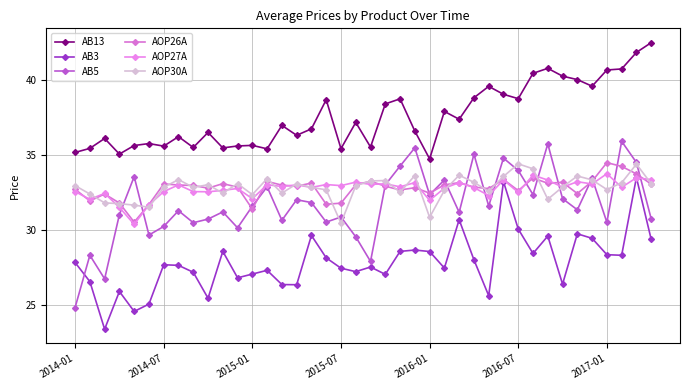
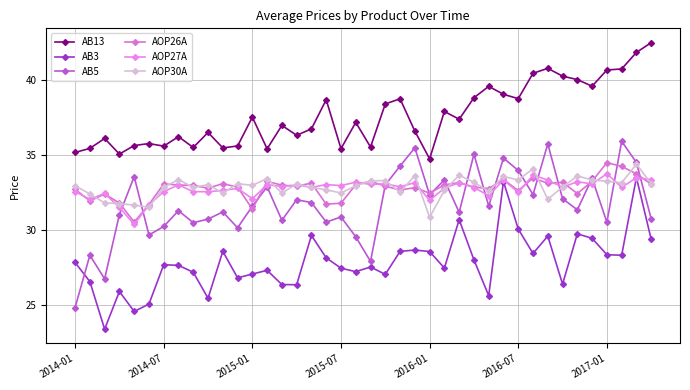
AB13, 2015-01: 35.6 -> 37.5
AOP30A, 2015-01: 32.4 -> 33.0
AOP30A, 2015-07: 30.5 -> 32.5
AOP30A, 2016-07: 34.4 -> 33.3
AOP30A, 2017-01: 32.7 -> 33.3
